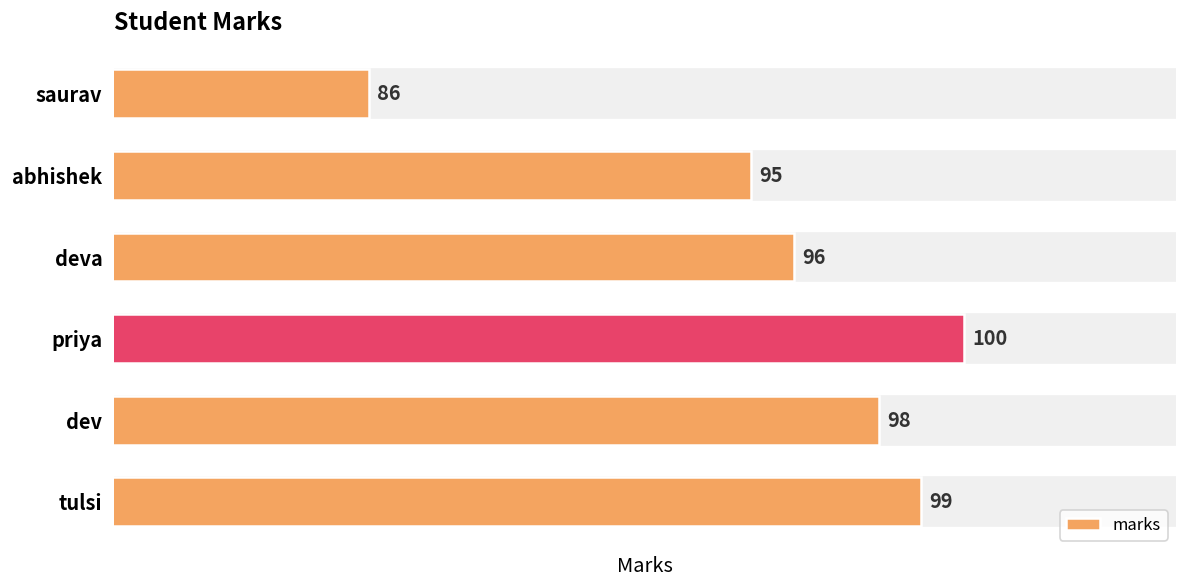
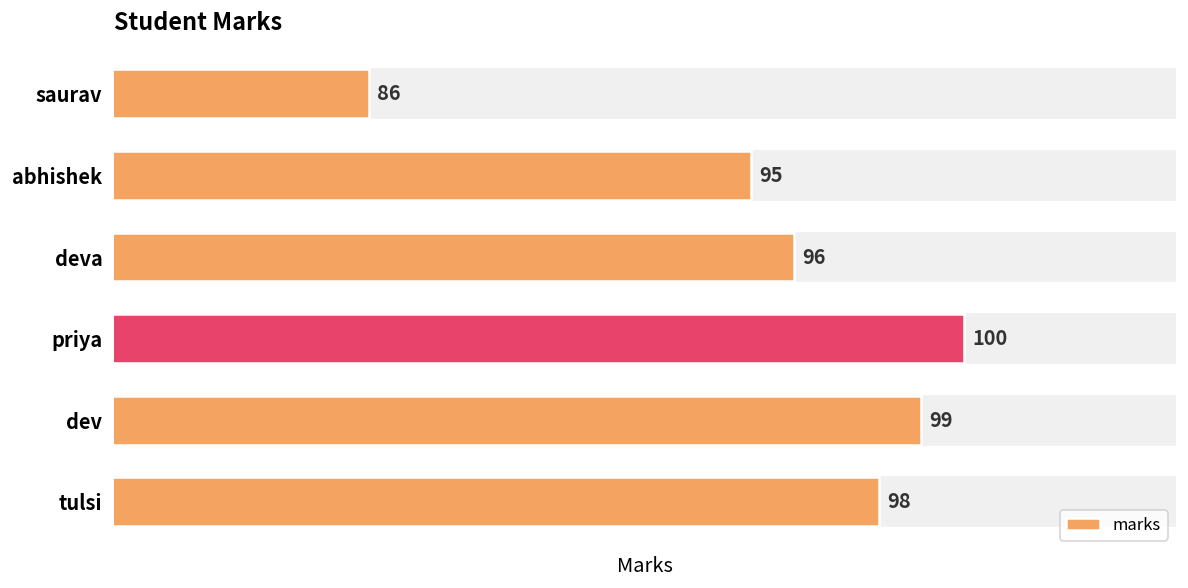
dev: 98 -> 99
tulsi: 99 -> 98
